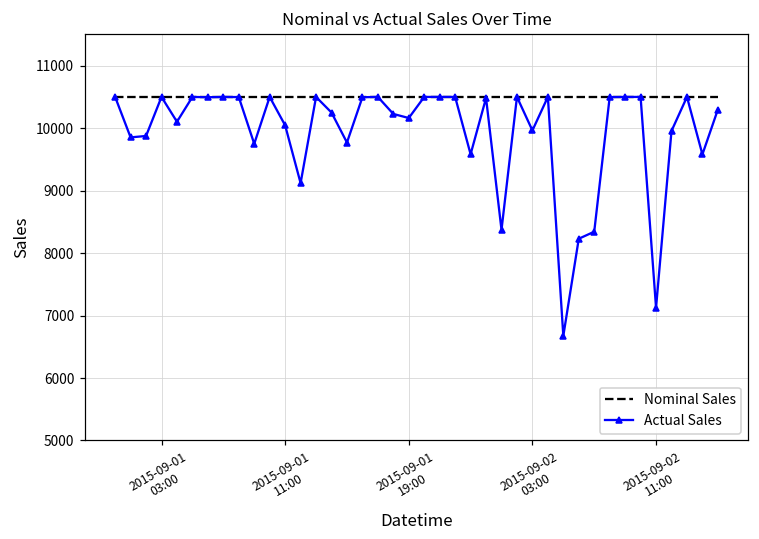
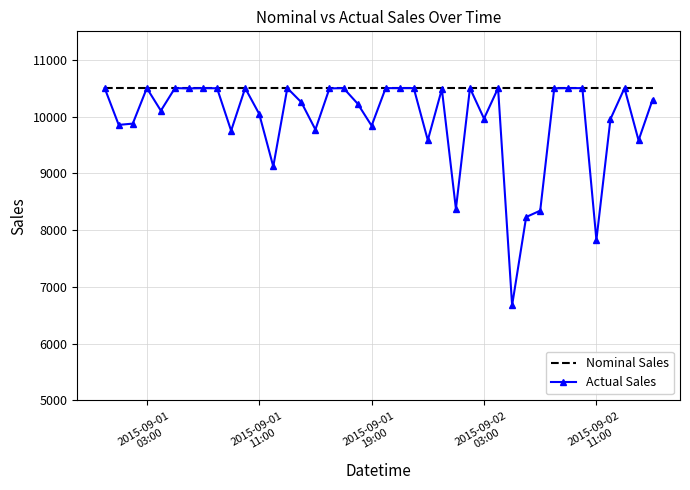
Actual Sales, 2015-09-01 19:00: 10200 -> 9800
Actual Sales, 2015-09-02 11:00: 7100 -> 7800
